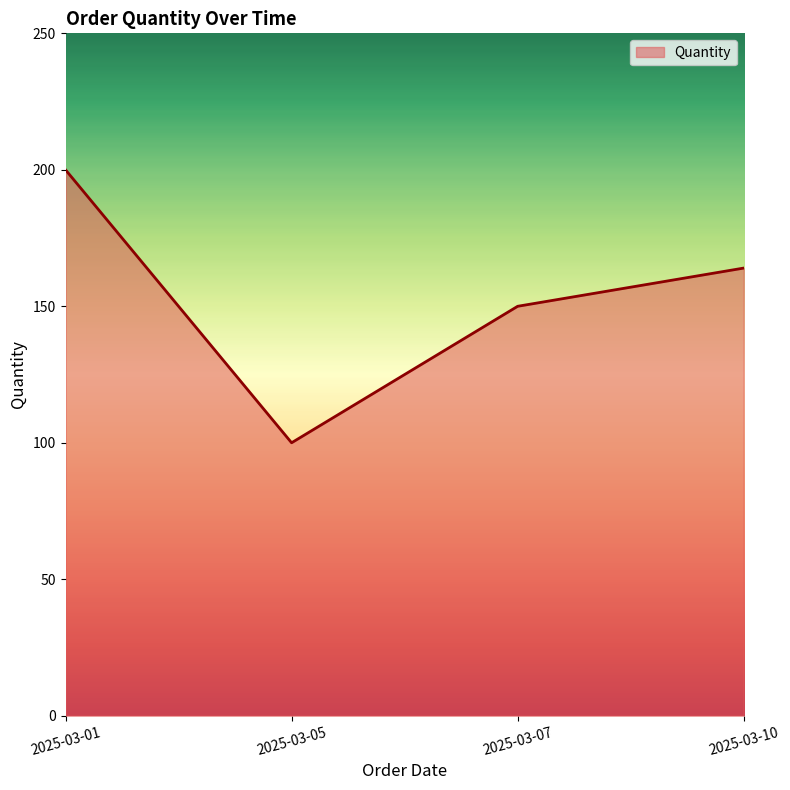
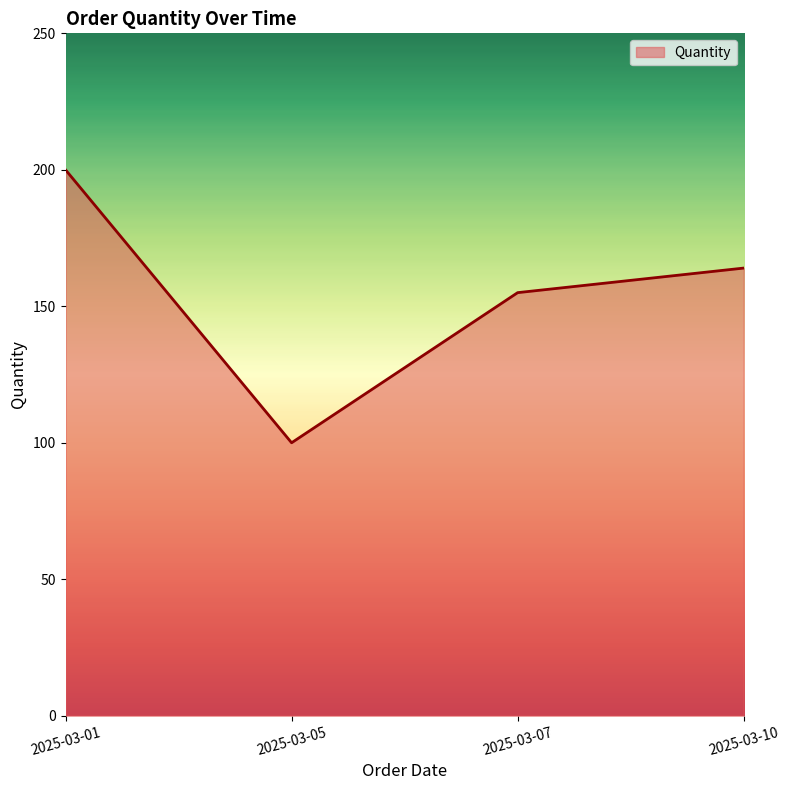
2025-03-07: 150 -> 155
